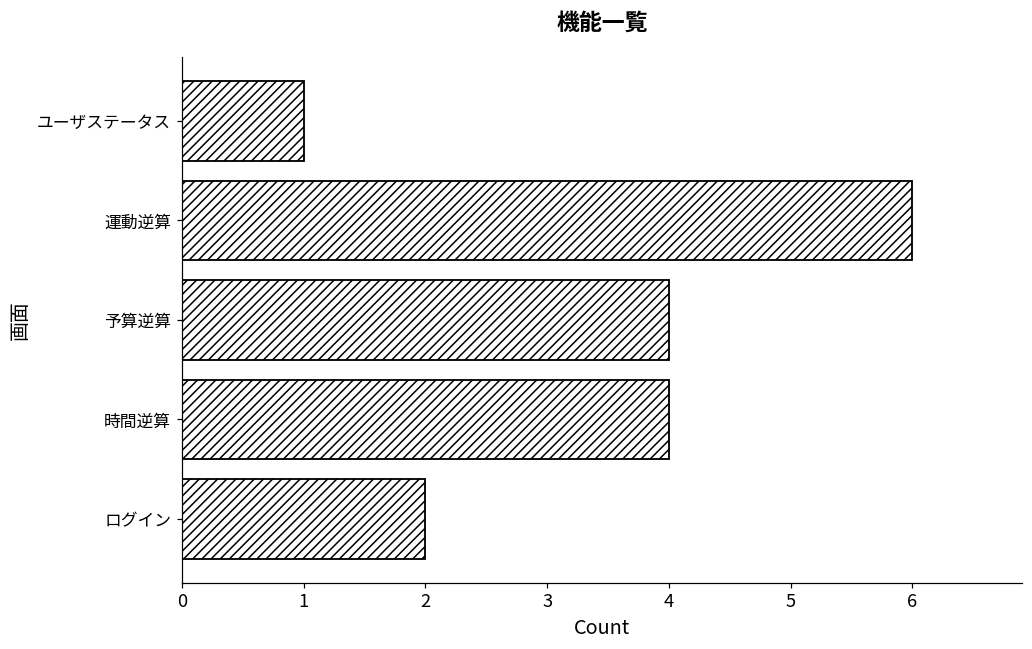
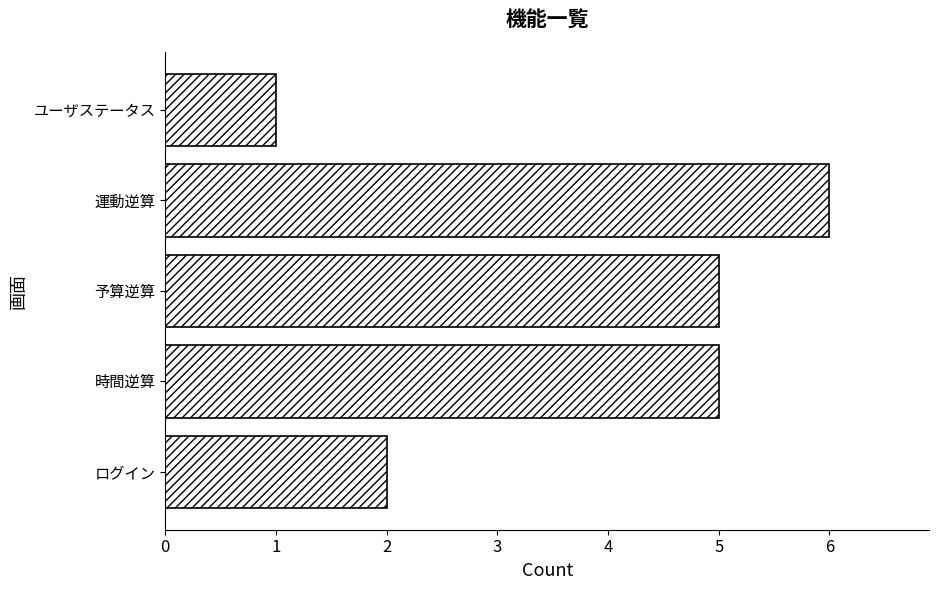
予算逆算: 4 -> 5
時間逆算: 4 -> 5
